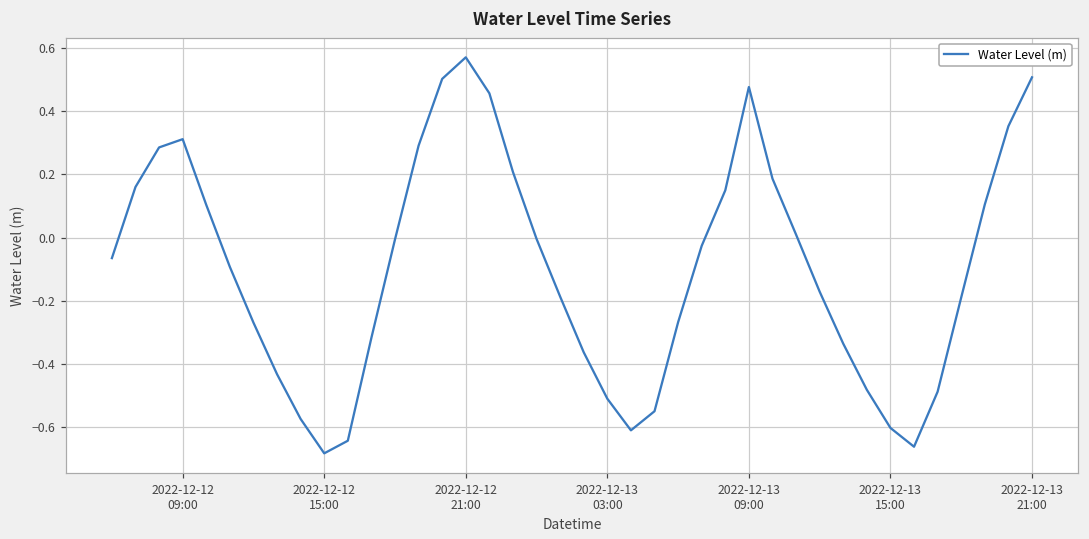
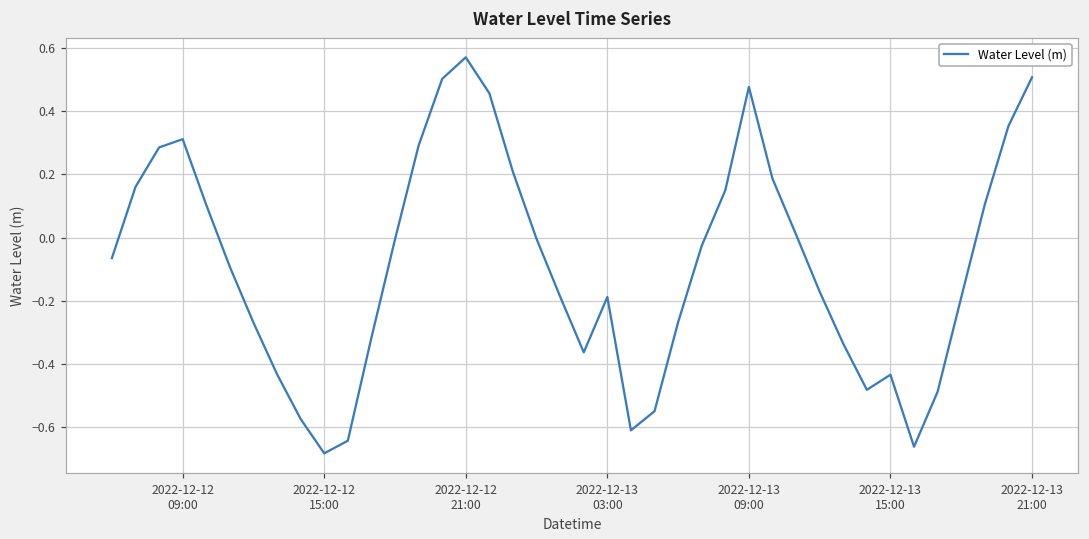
2022-12-13 03:00: -0.51 -> -0.19
2022-12-13 15:00: -0.60 -> -0.43
